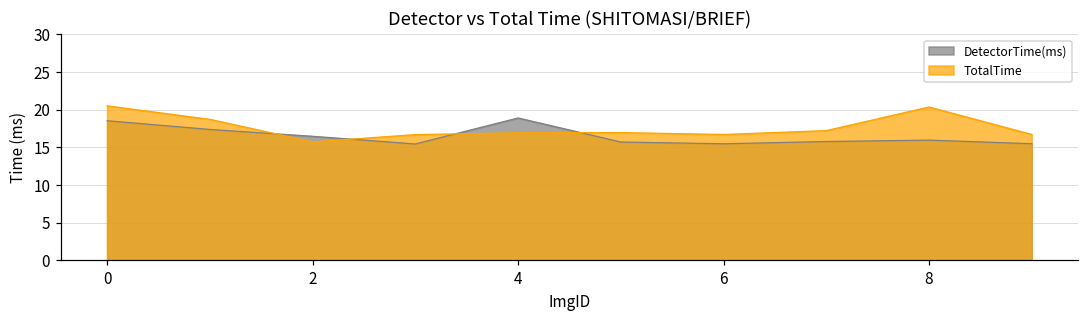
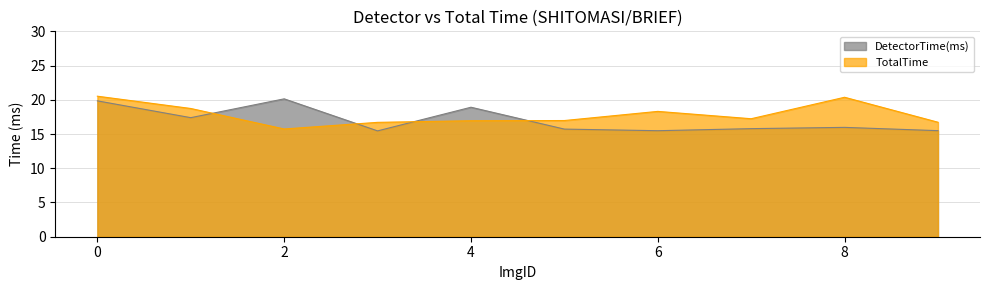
DetectorTime(ms), 0: 19 -> 20
DetectorTime(ms), 2: 16 -> 20
TotalTime, 6: 17 -> 18
